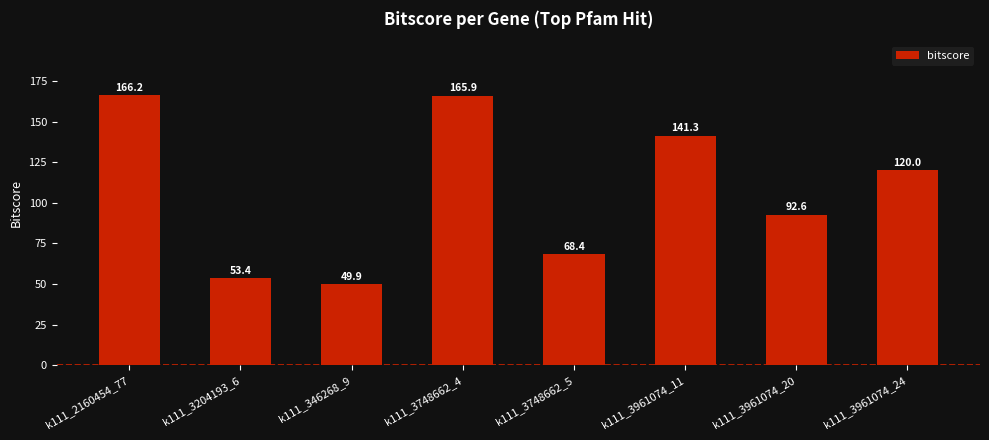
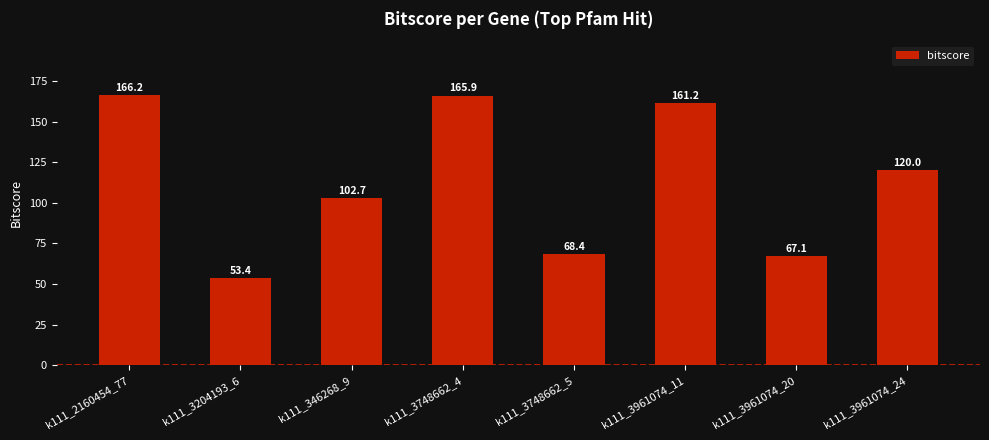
k111_346268_9: 49.9 -> 102.7
k111_3961074_11: 141.3 -> 161.2
k111_3961074_20: 92.6 -> 67.1
